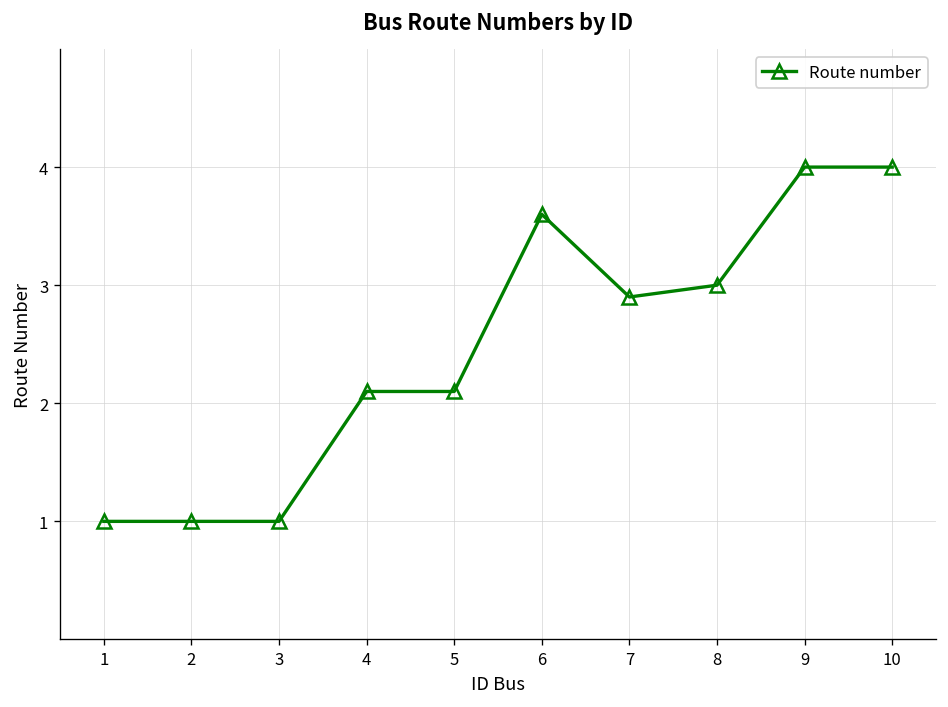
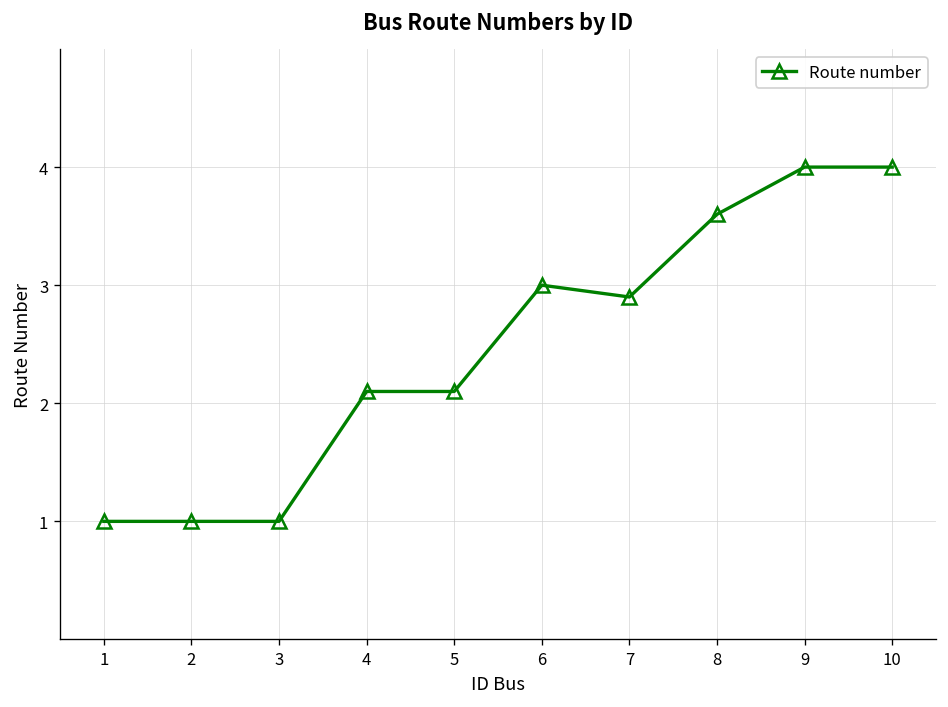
6: 3.6 -> 3.0
8: 3.0 -> 3.6
